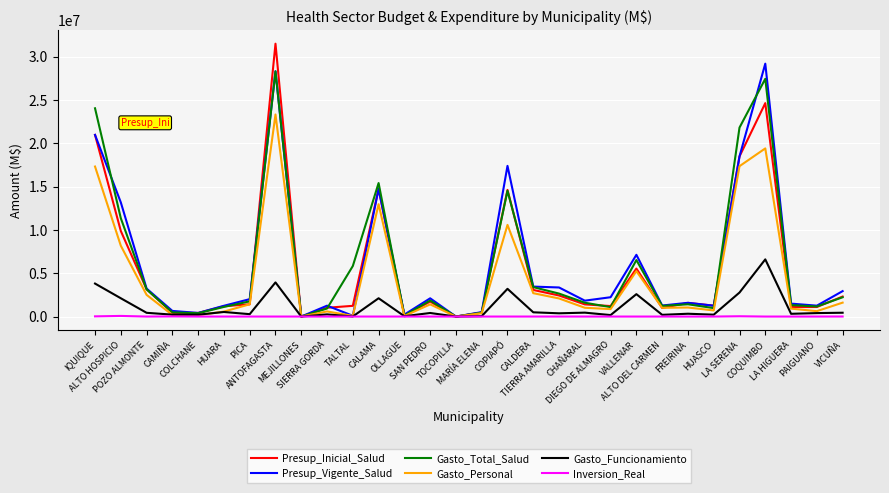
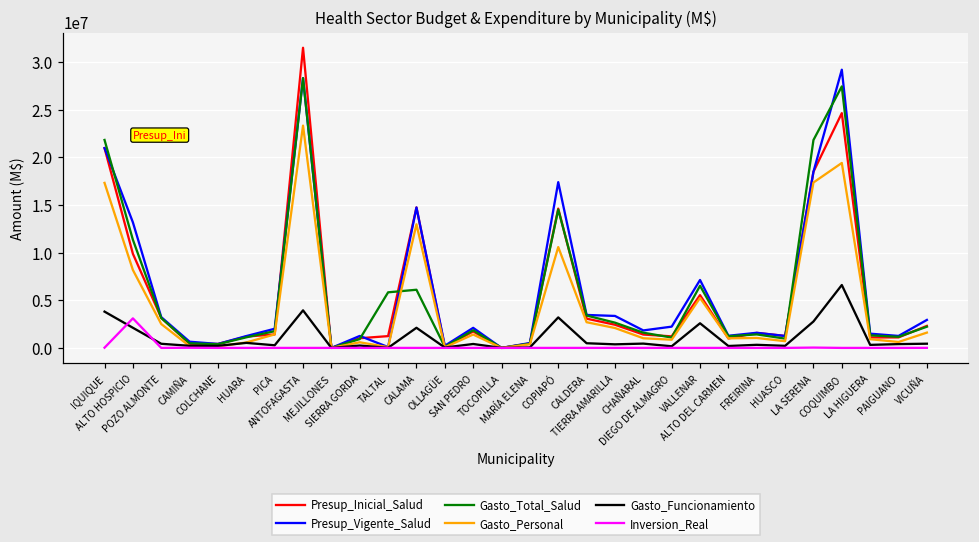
Gasto_Total_Salud, IQUIQUE: 24000000 -> 22000000
Inversion_Real, ALTO HOSPICIO: 0 -> 3000000
Gasto_Total_Salud, CALAMA: 15000000 -> 6000000
